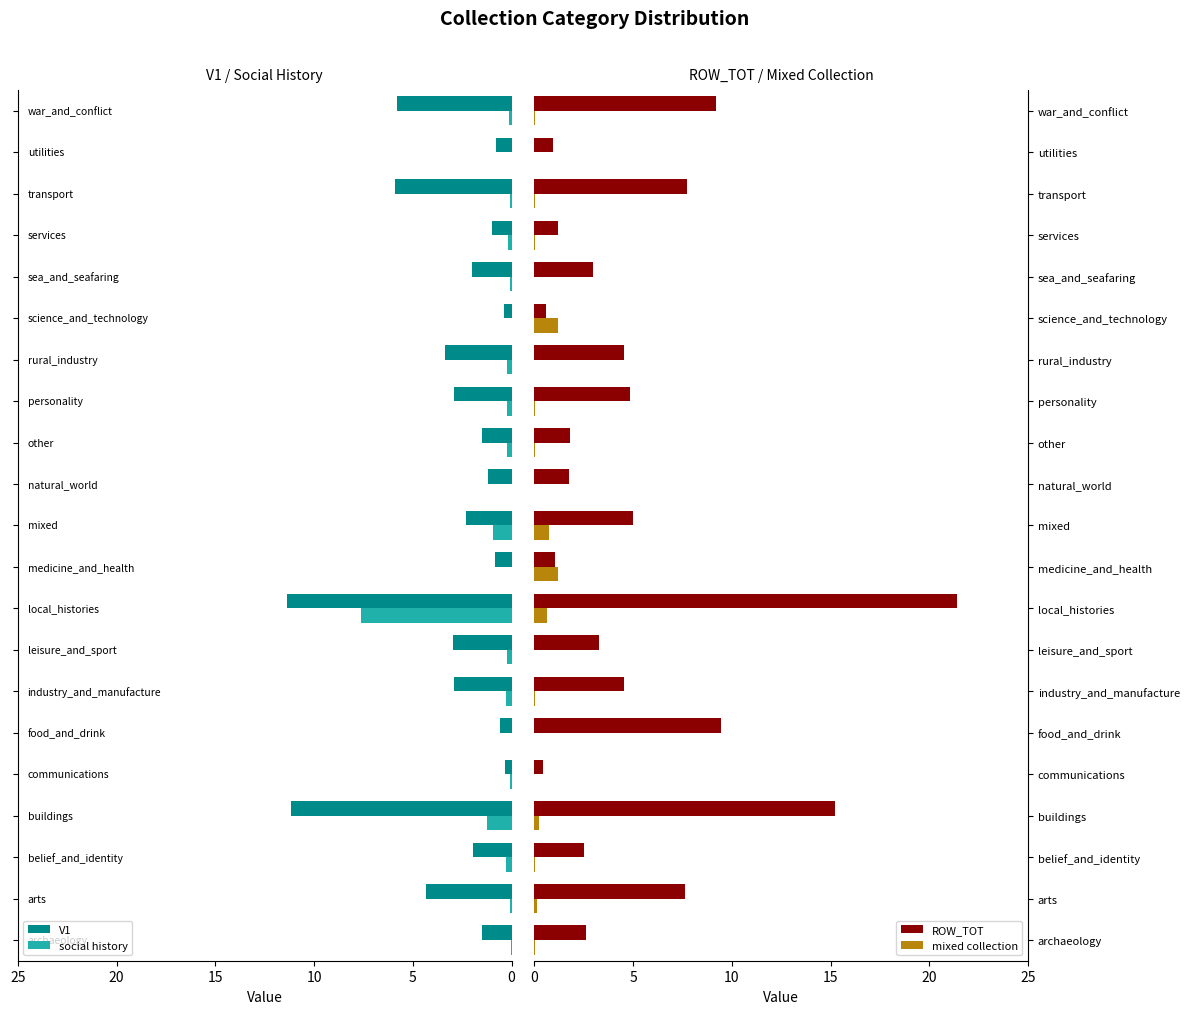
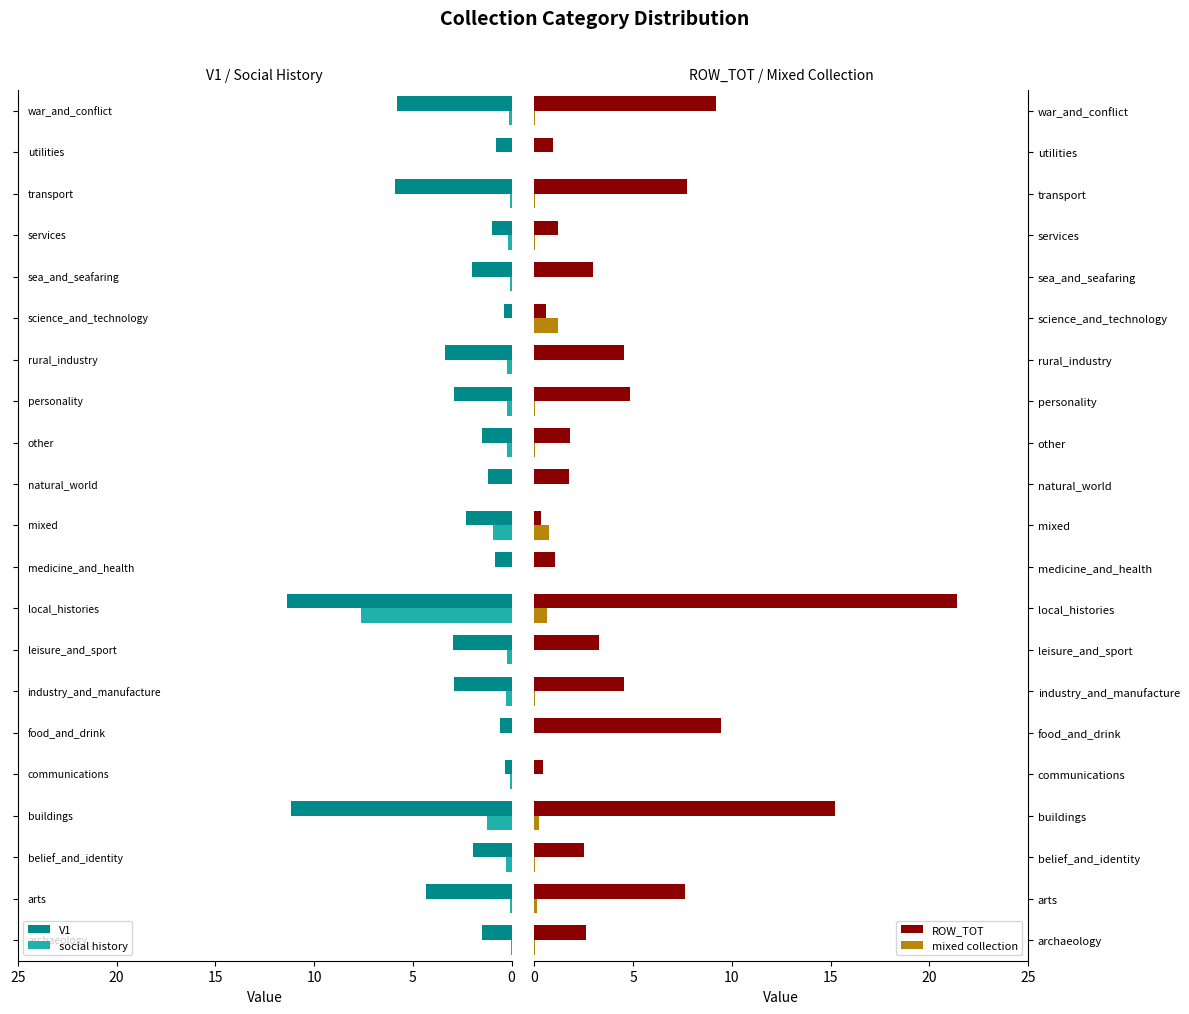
ROW_TOT / Mixed Collection, ROW_TOT, mixed: 5.0 -> 0.4
ROW_TOT / Mixed Collection, mixed collection, medicine_and_health: 1.2 -> 0.0
